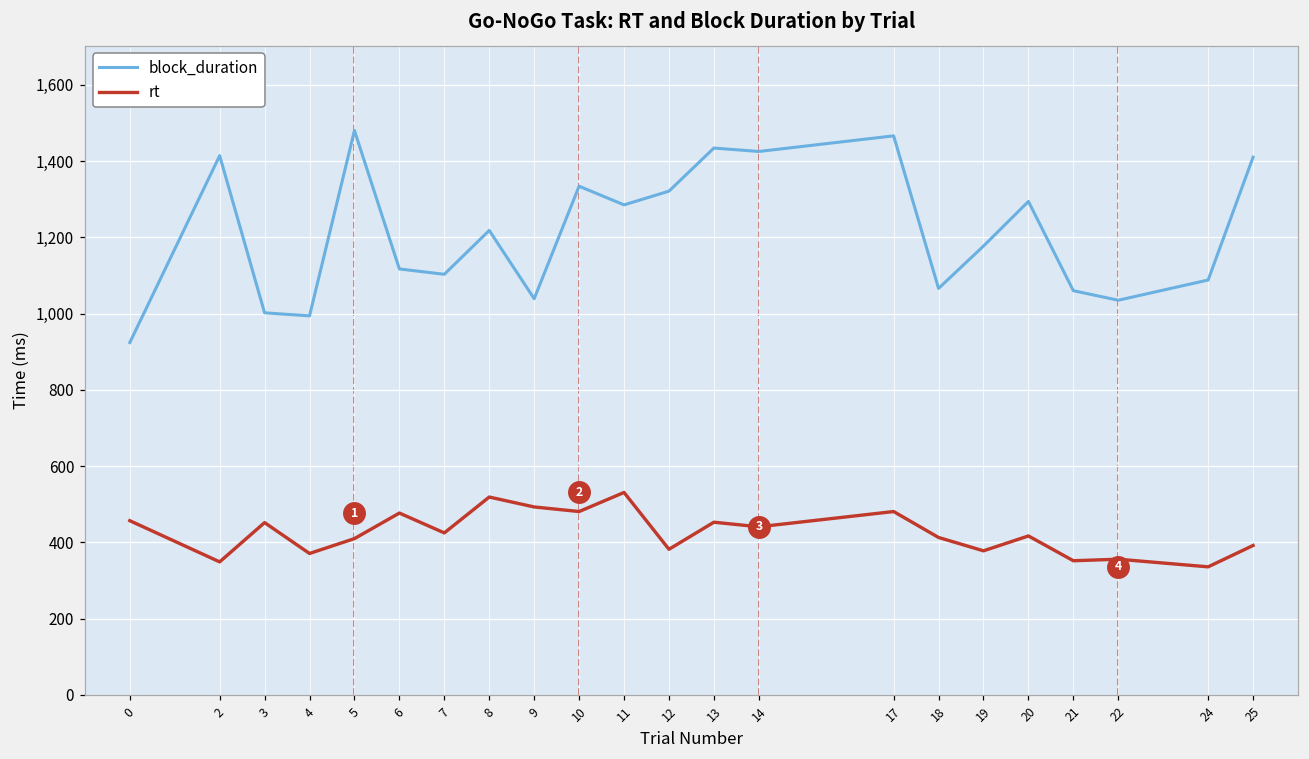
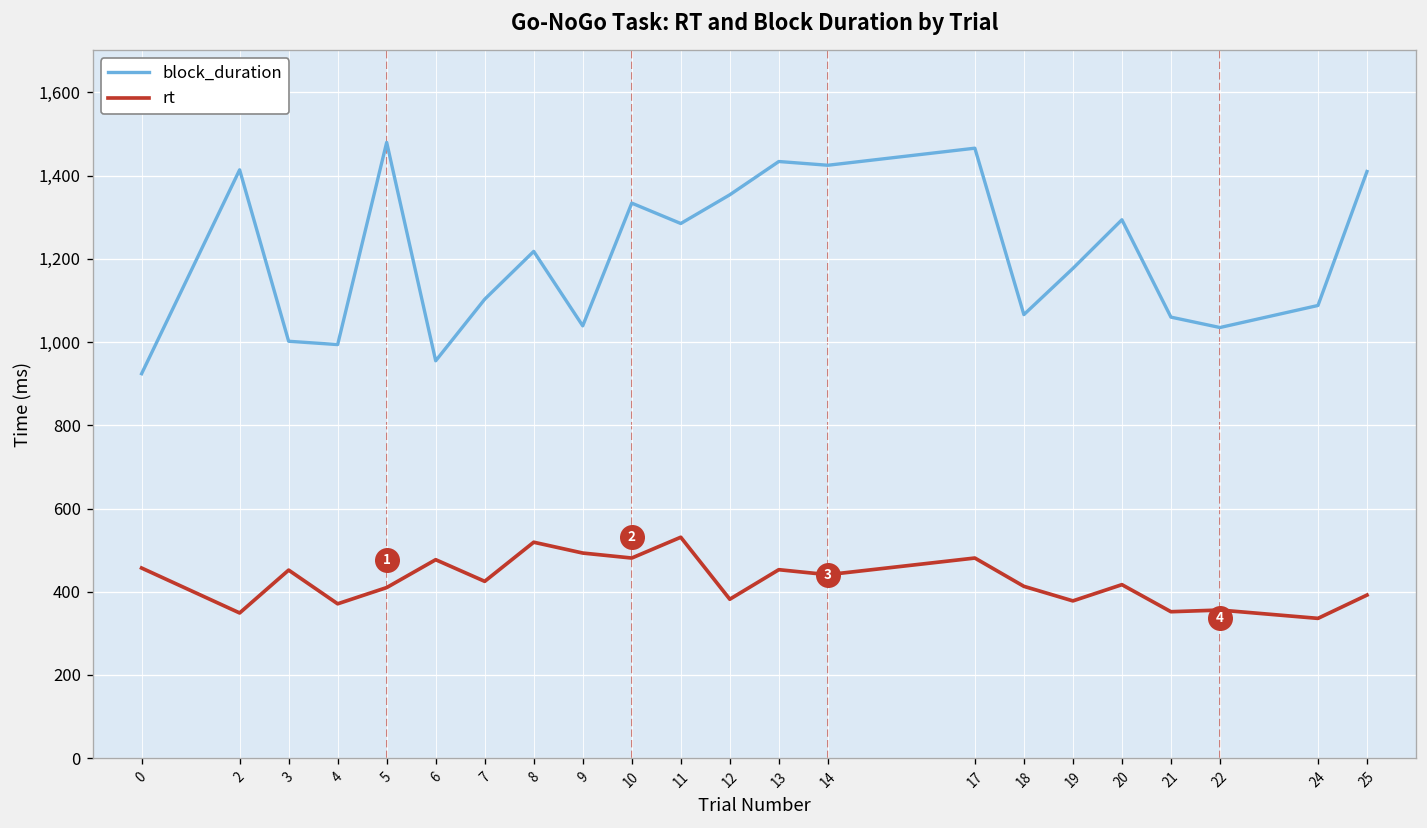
block_duration, 6: 1,120 -> 960
block_duration, 12: 1,320 -> 1,350
